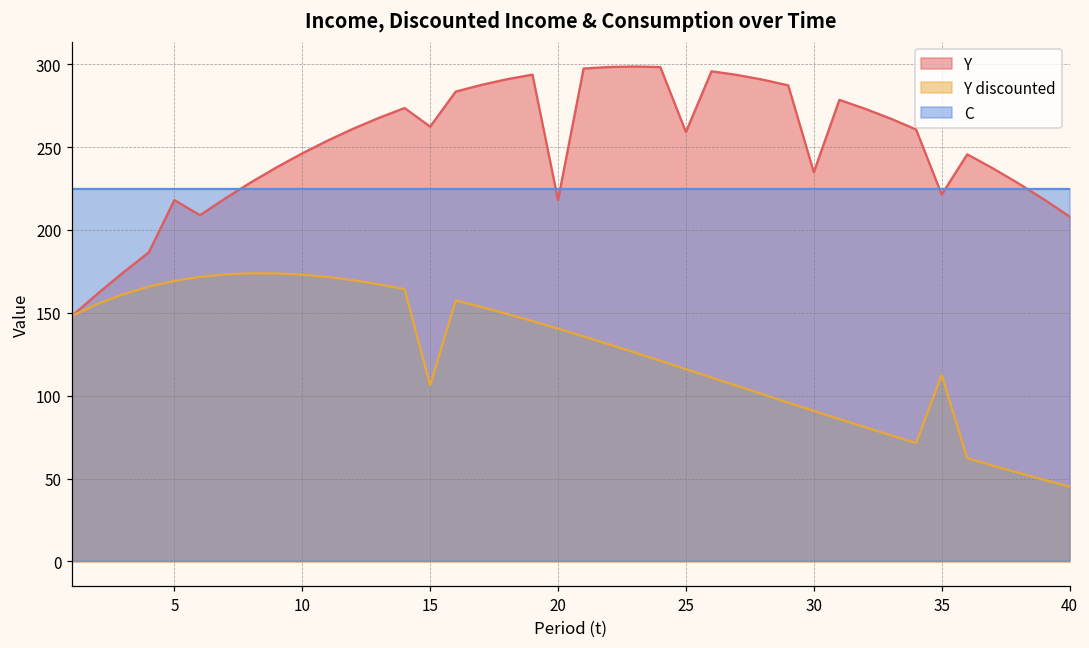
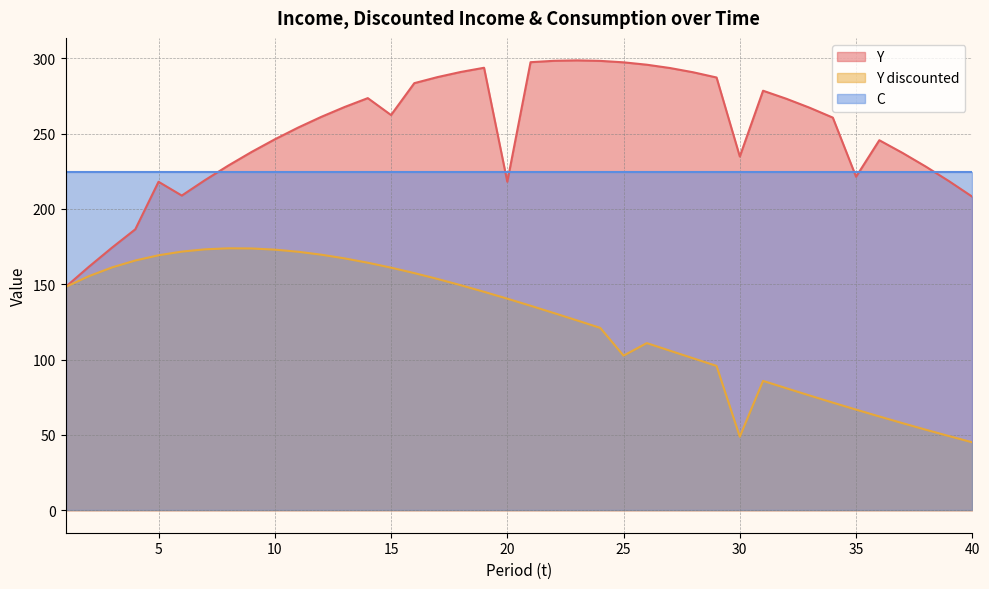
Y discounted, 15: 106 -> 161
Y, 25: 259 -> 297
Y discounted, 25: 116 -> 103
Y discounted, 30: 91 -> 49
Y discounted, 35: 113 -> 67
